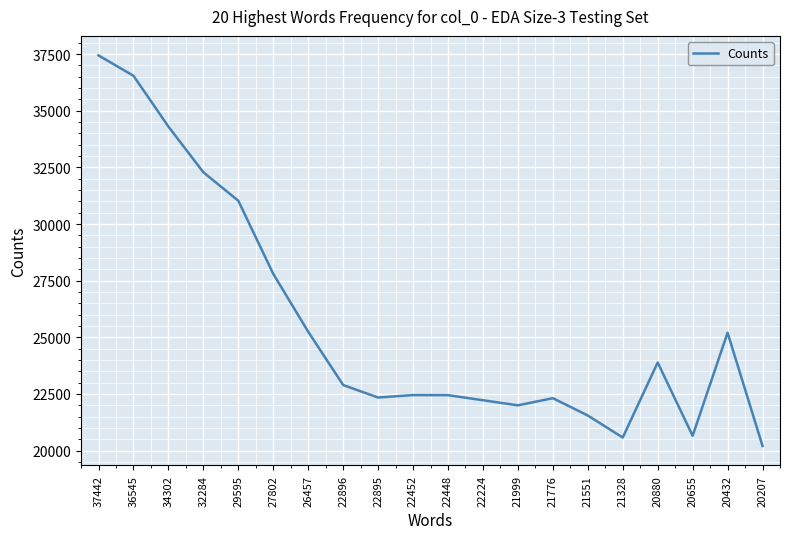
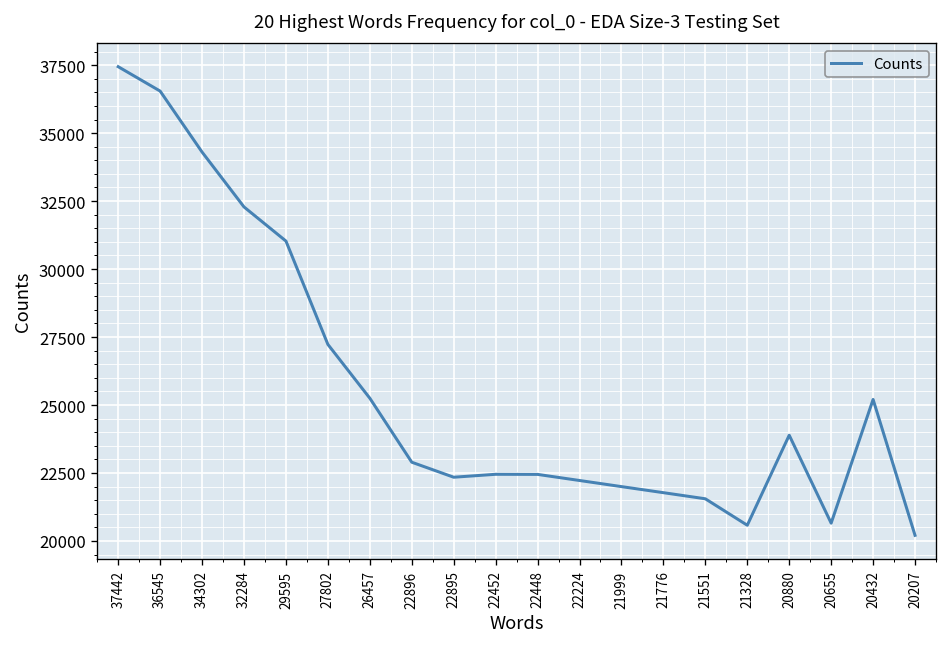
27802: 27800 -> 27200
21776: 22300 -> 21800
